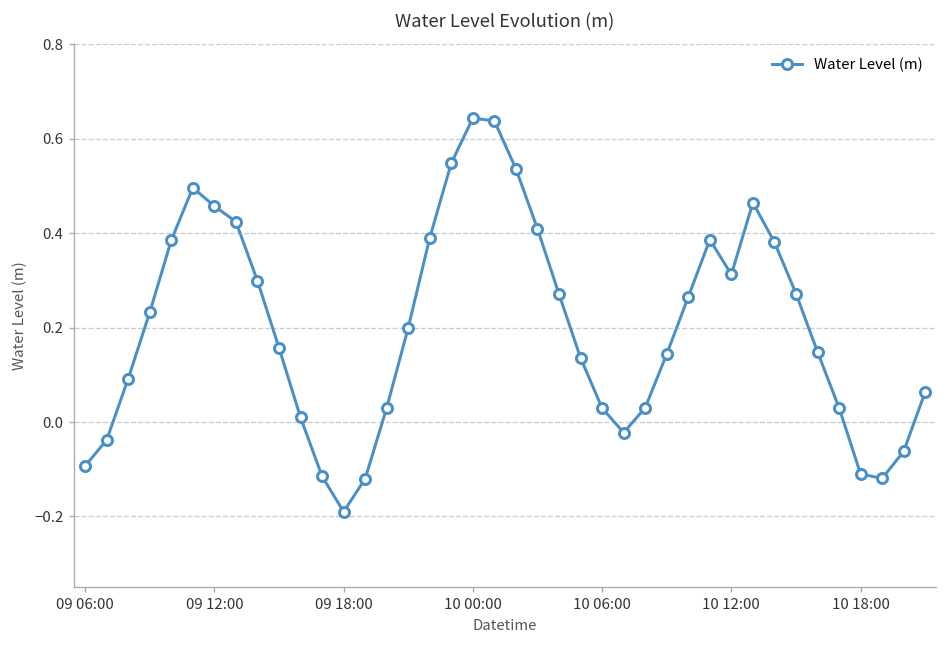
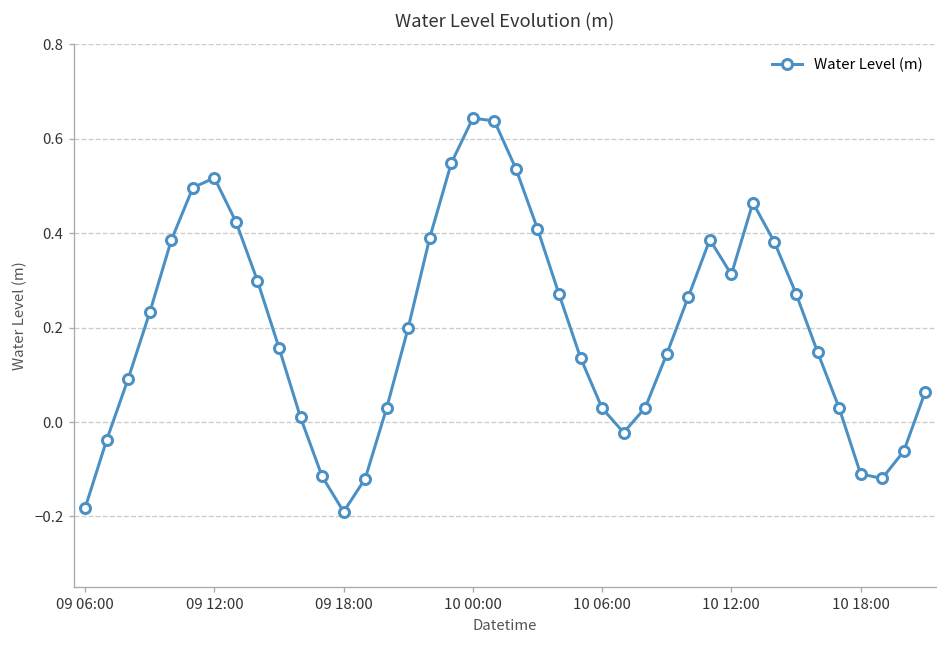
09 06:00: -0.09 -> -0.18
09 12:00: 0.46 -> 0.52
